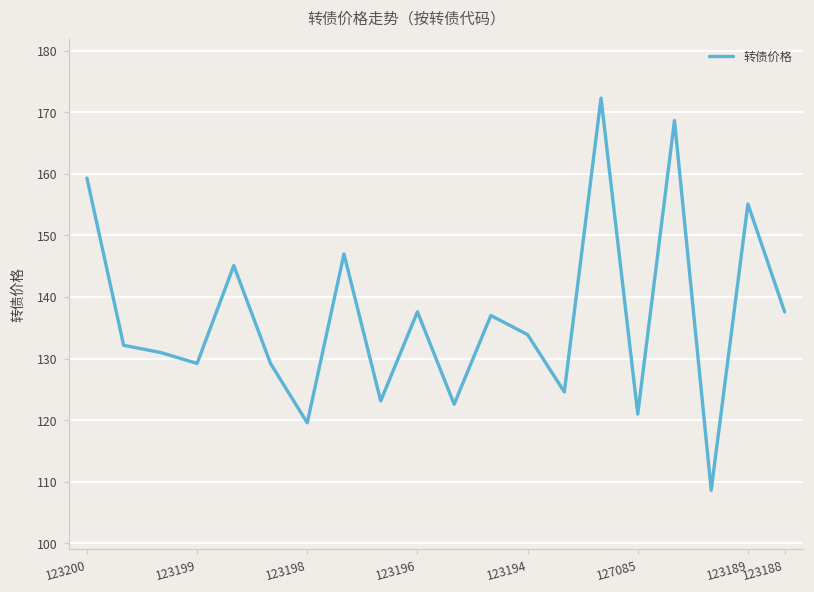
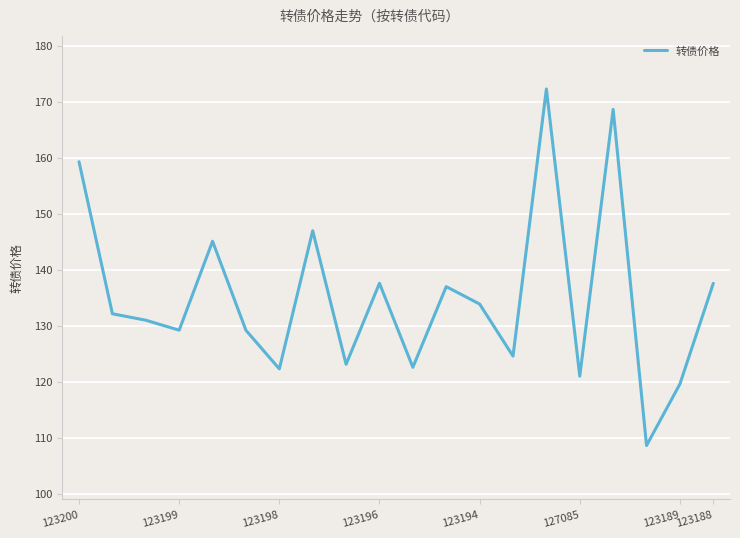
123198: 120 -> 122
123189: 155 -> 120
